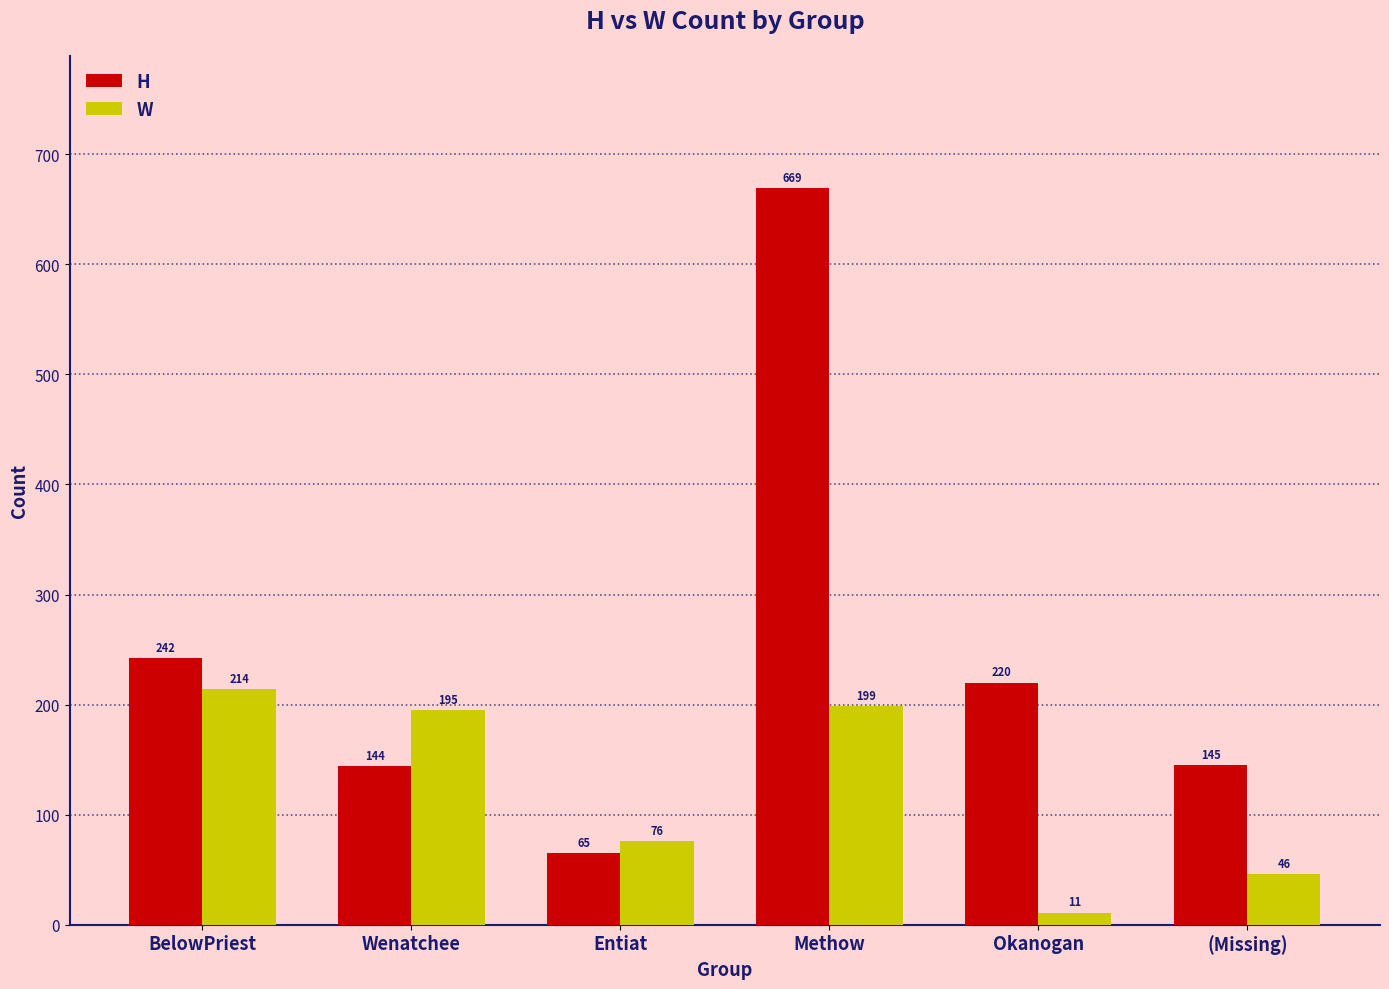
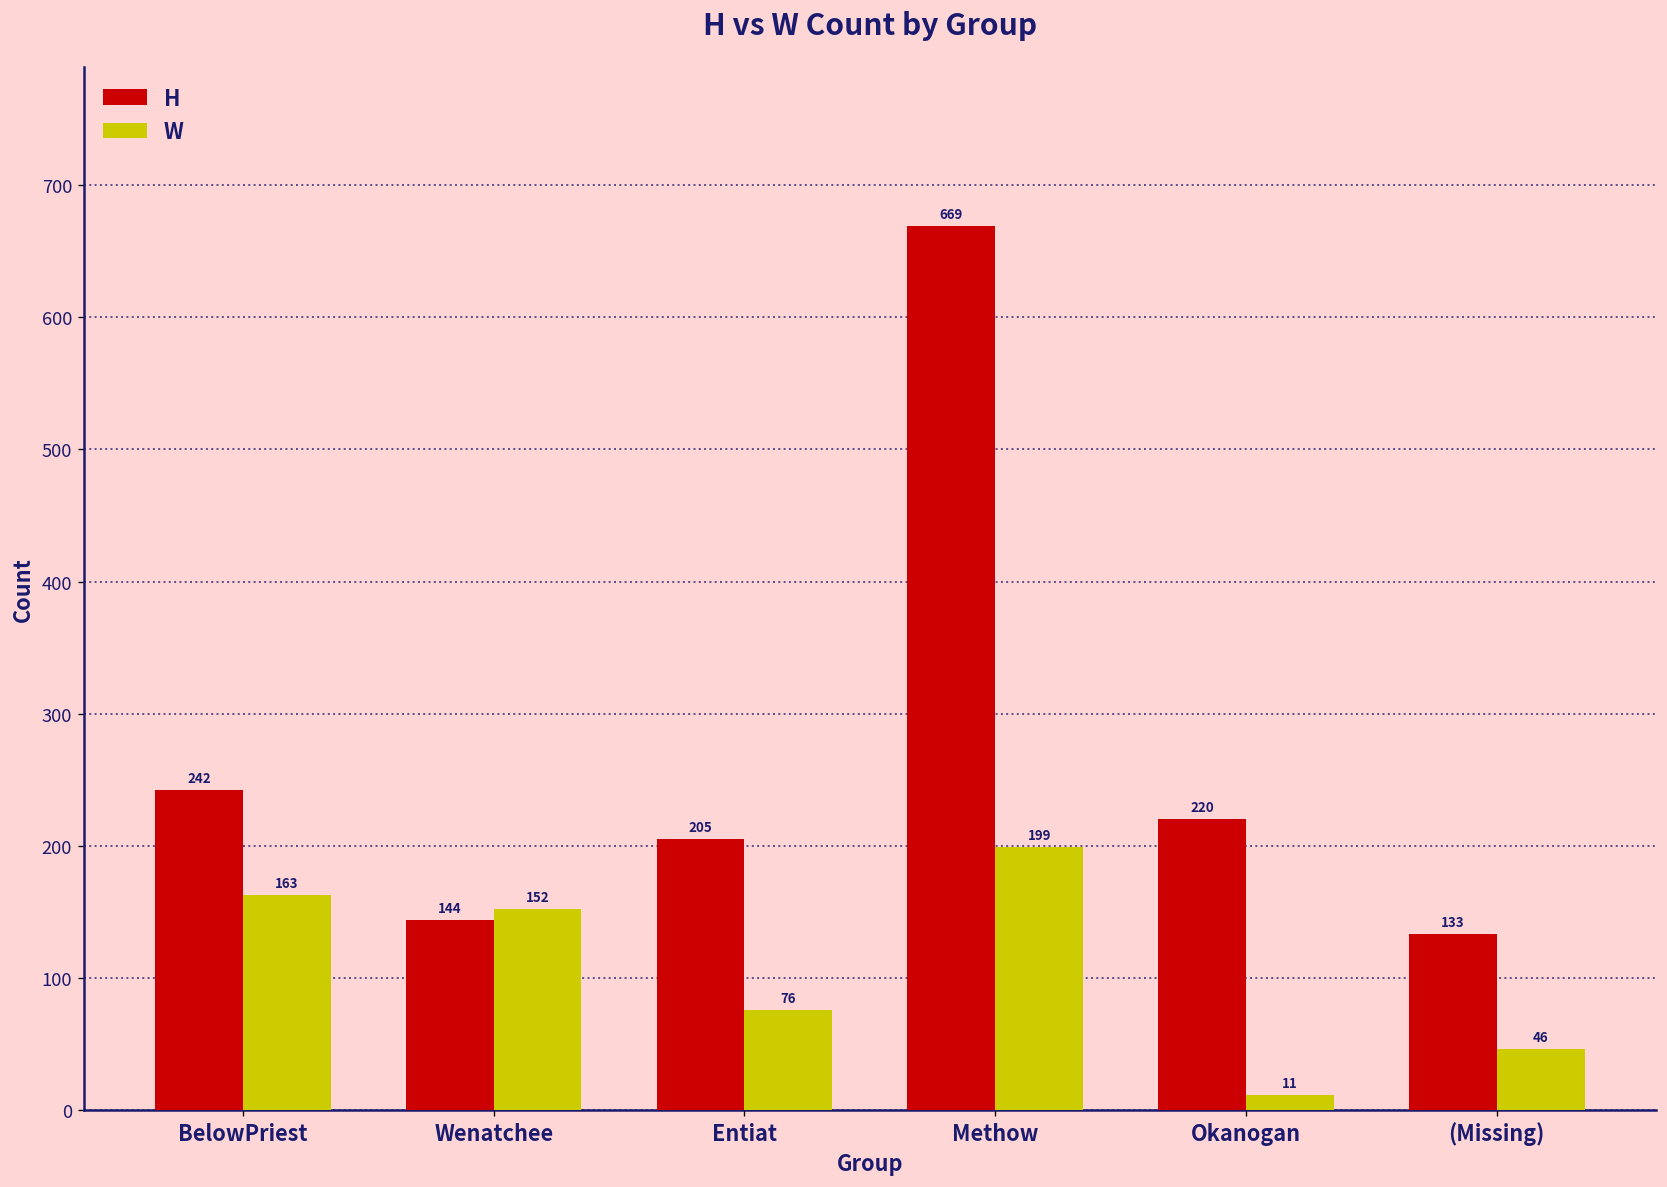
W, BelowPriest: 214 -> 163
W, Wenatchee: 195 -> 152
H, Entiat: 65 -> 205
H, (Missing): 145 -> 133
